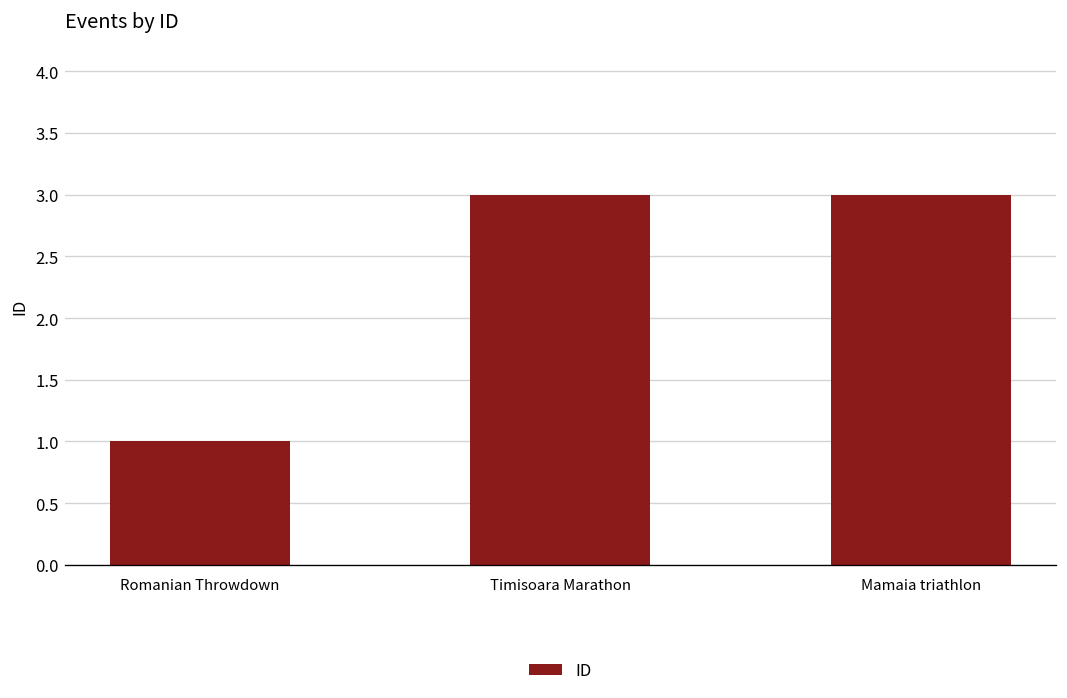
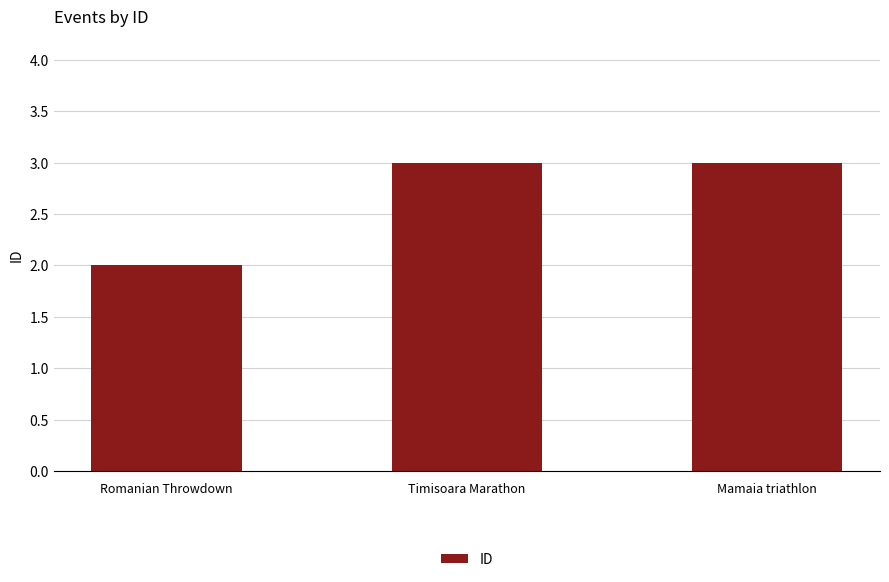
Romanian Throwdown: 1 -> 2
